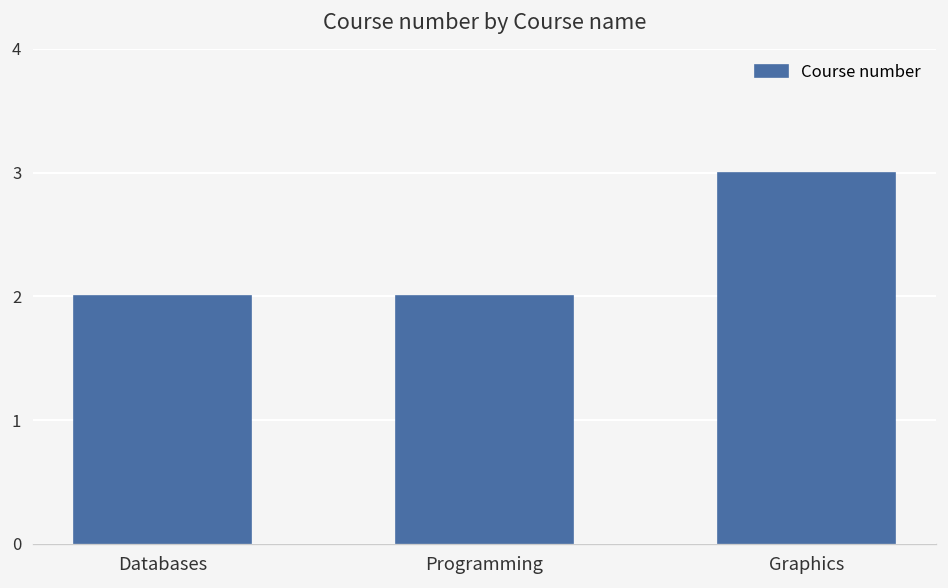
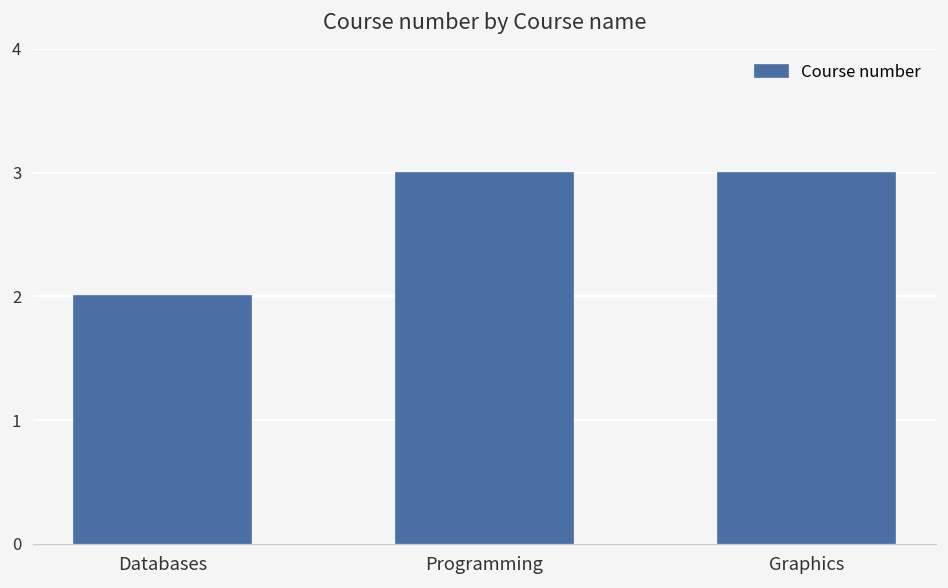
Programming: 2 -> 3
